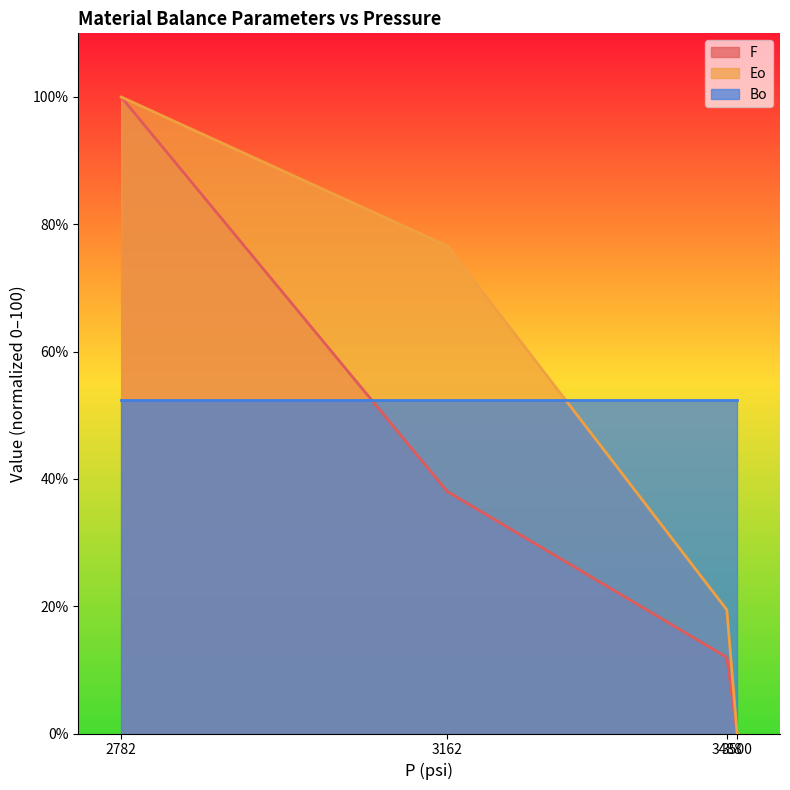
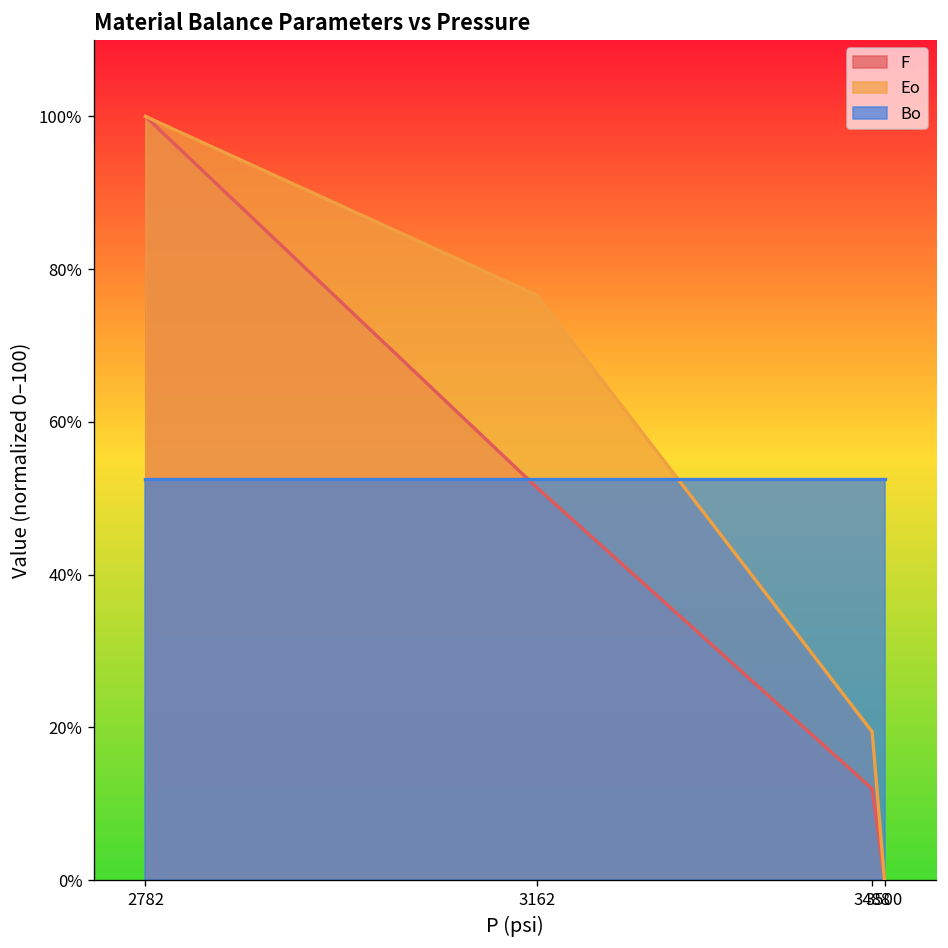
F, 3162: 38% -> 51%
